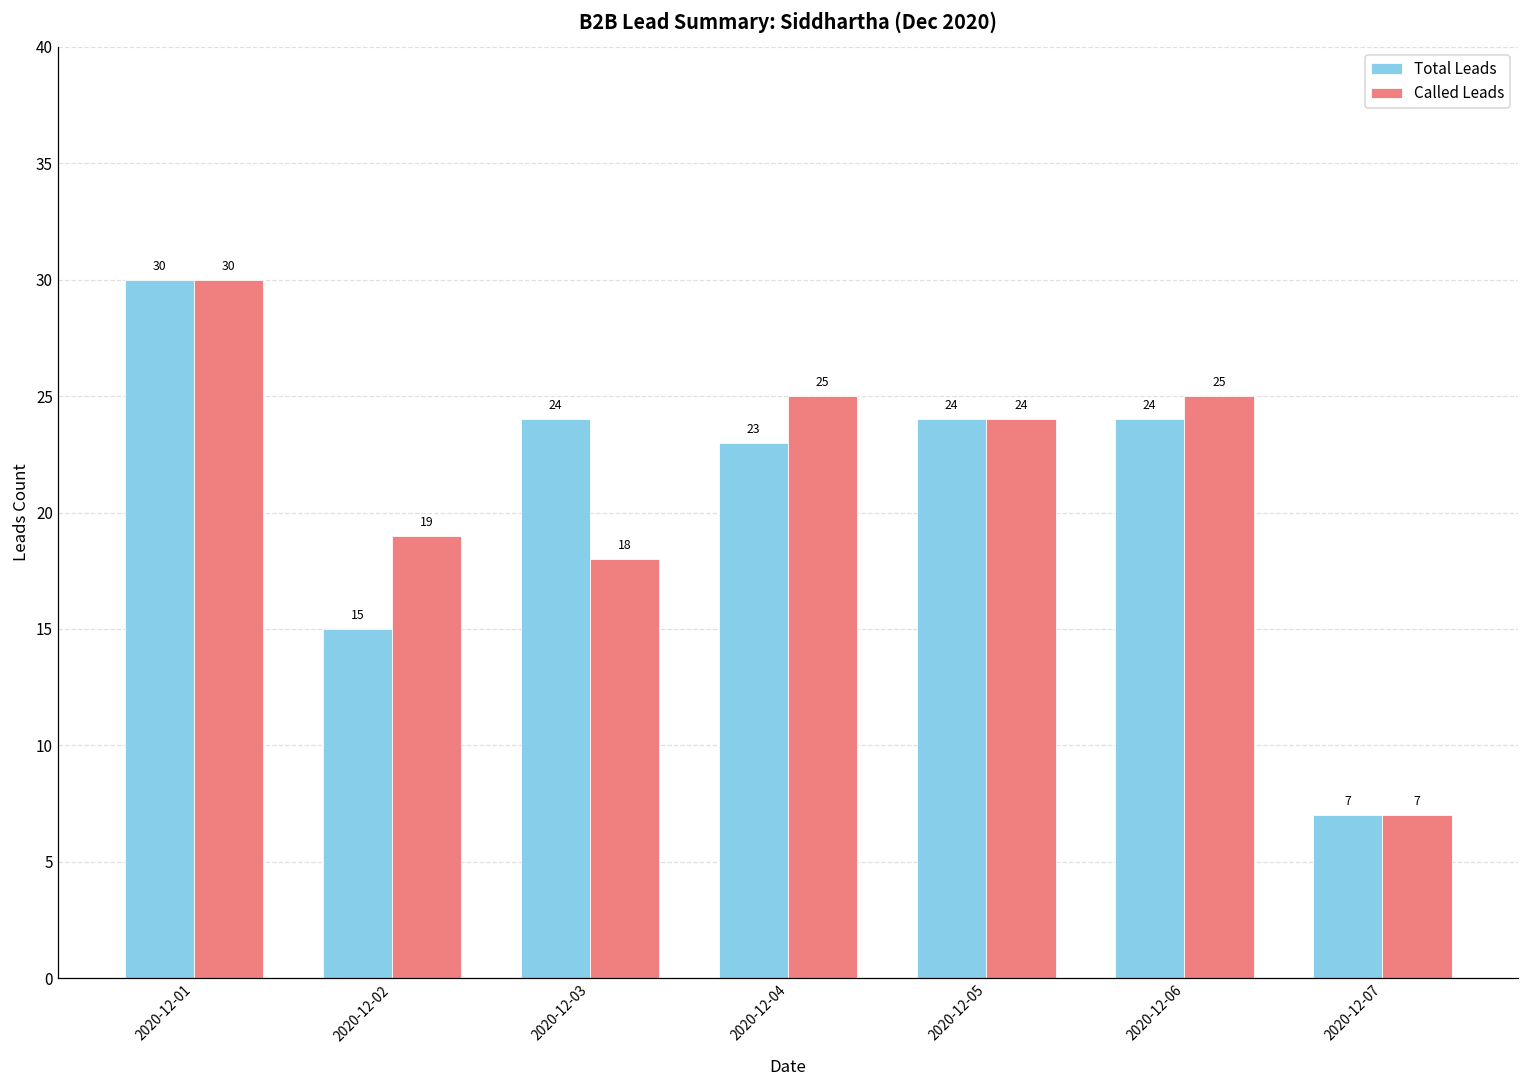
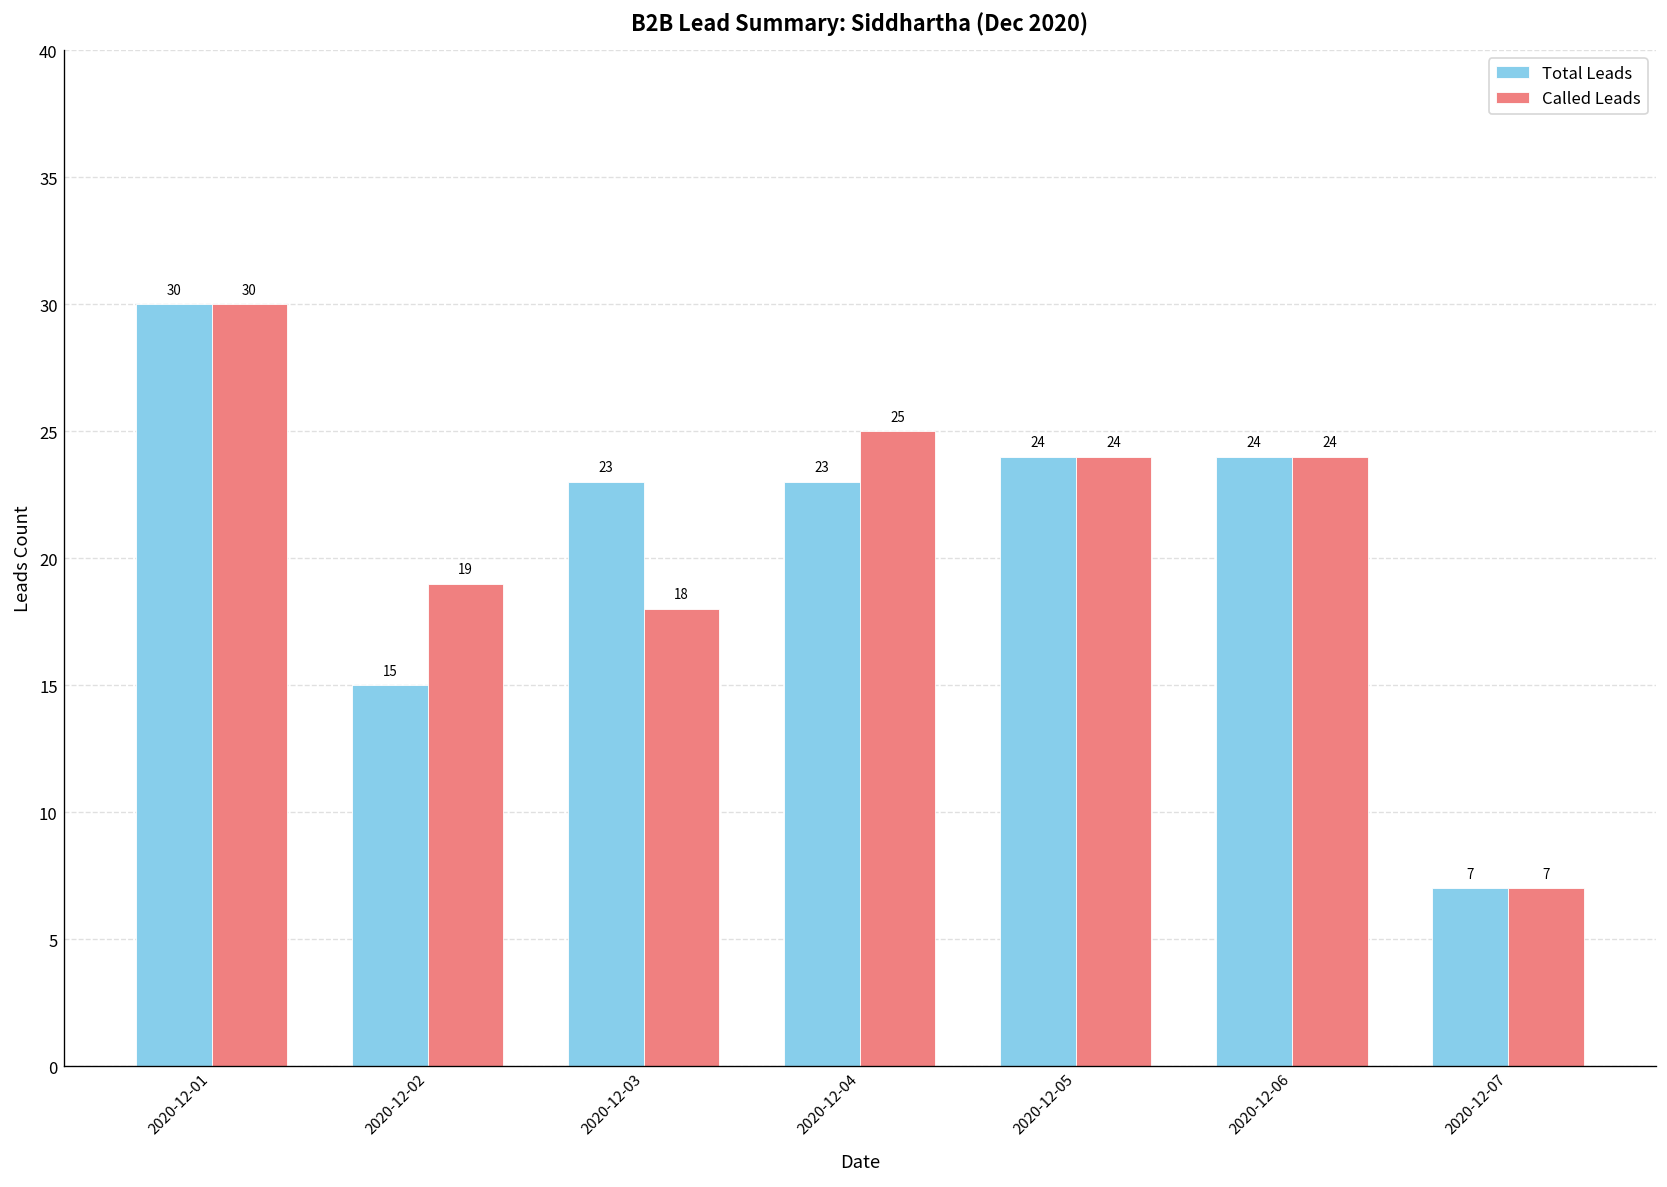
Total Leads, 2020-12-03: 24 -> 23
Called Leads, 2020-12-06: 25 -> 24
